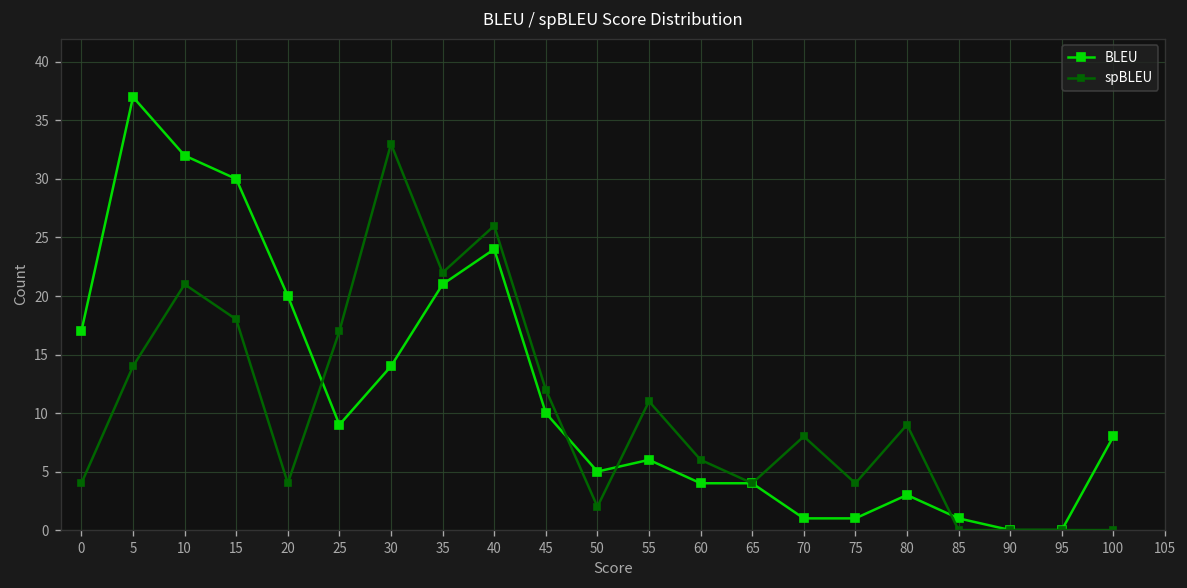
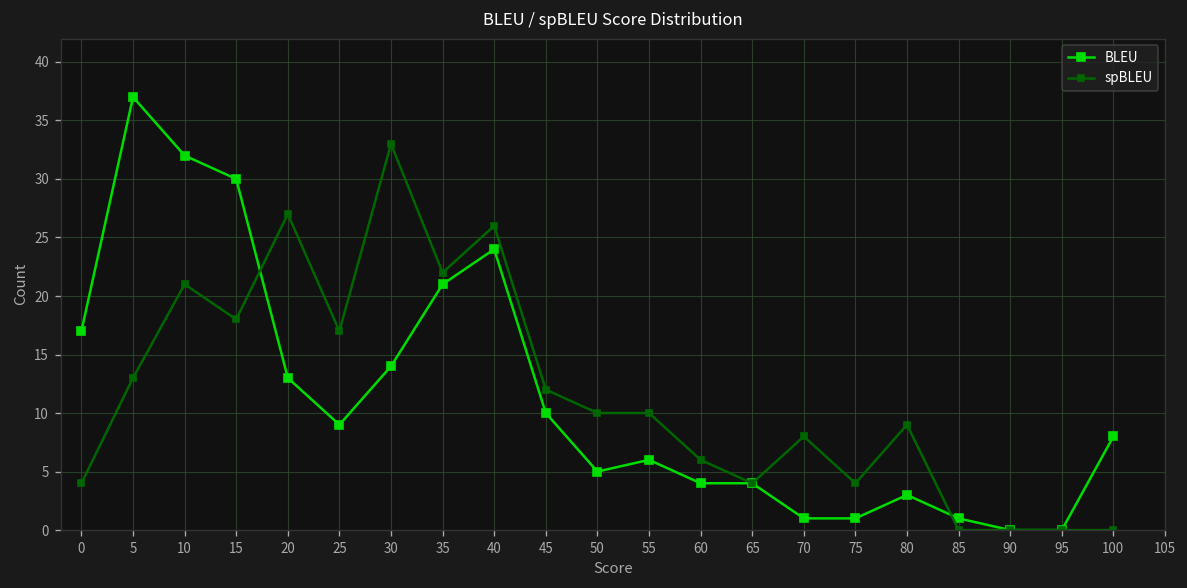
spBLEU, 5: 14 -> 13
BLEU, 20: 20 -> 13
spBLEU, 20: 4 -> 27
spBLEU, 50: 2 -> 10
spBLEU, 55: 11 -> 10
